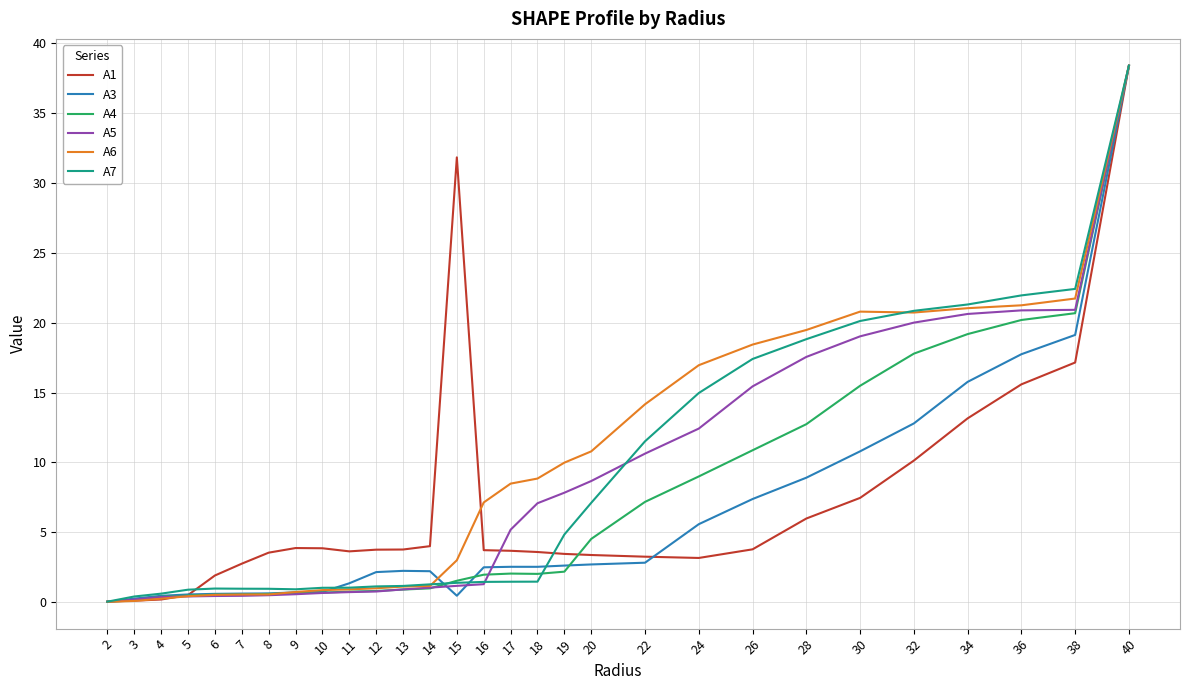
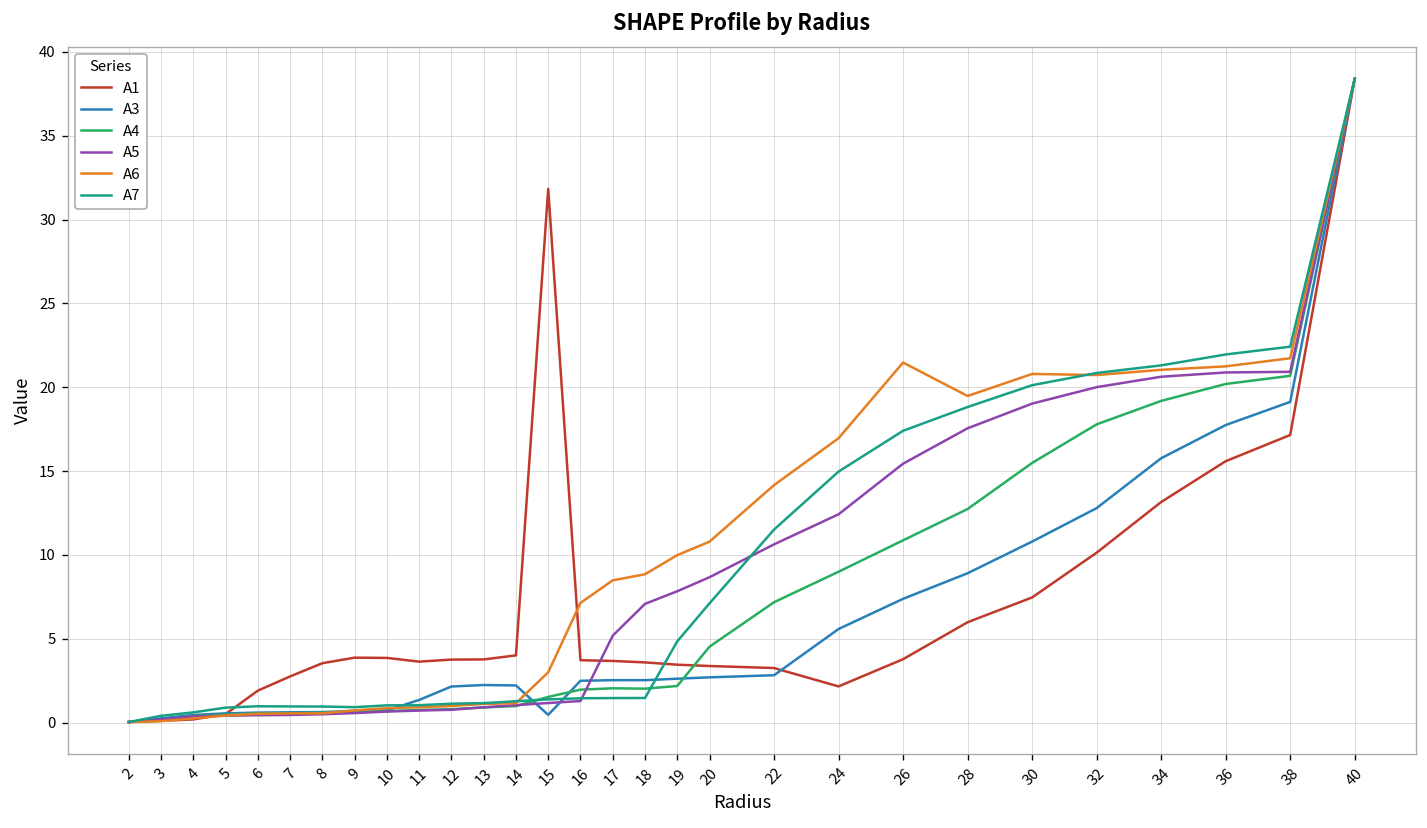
A1, 24: 3.2 -> 2.2
A6, 26: 18.4 -> 21.5
